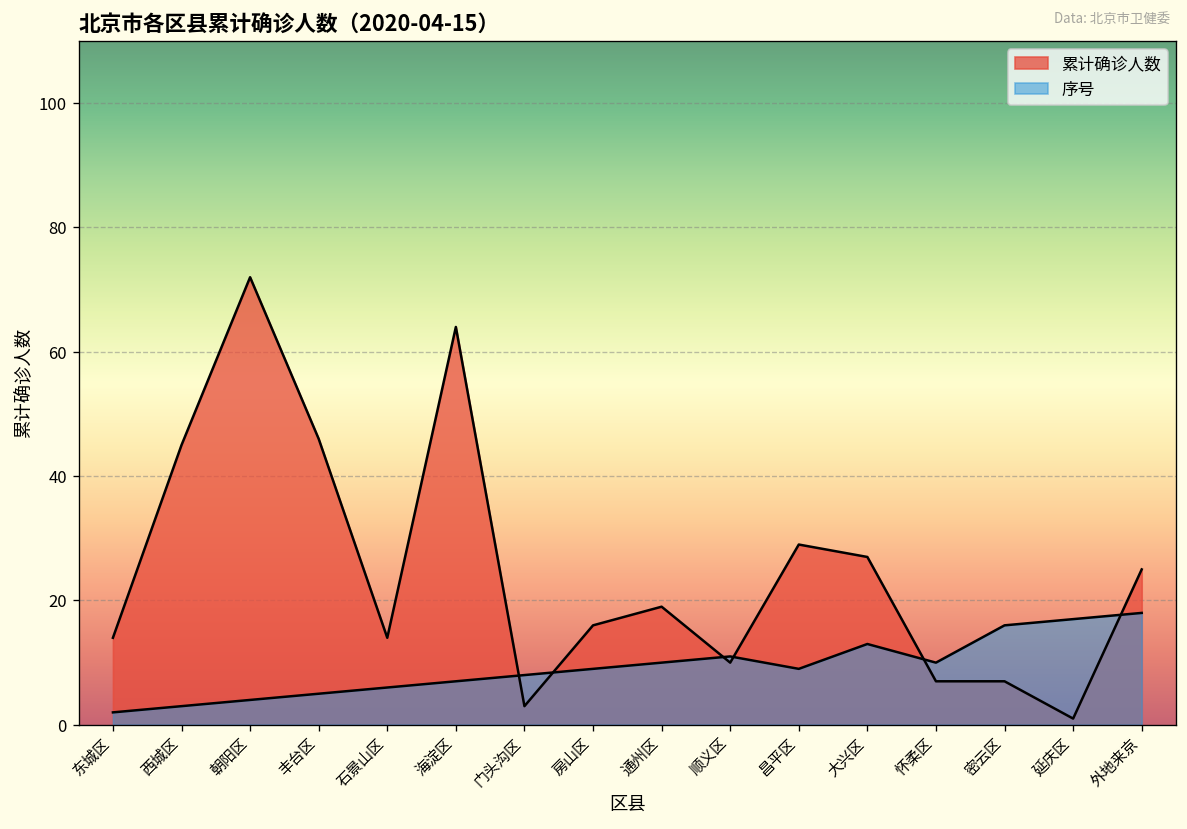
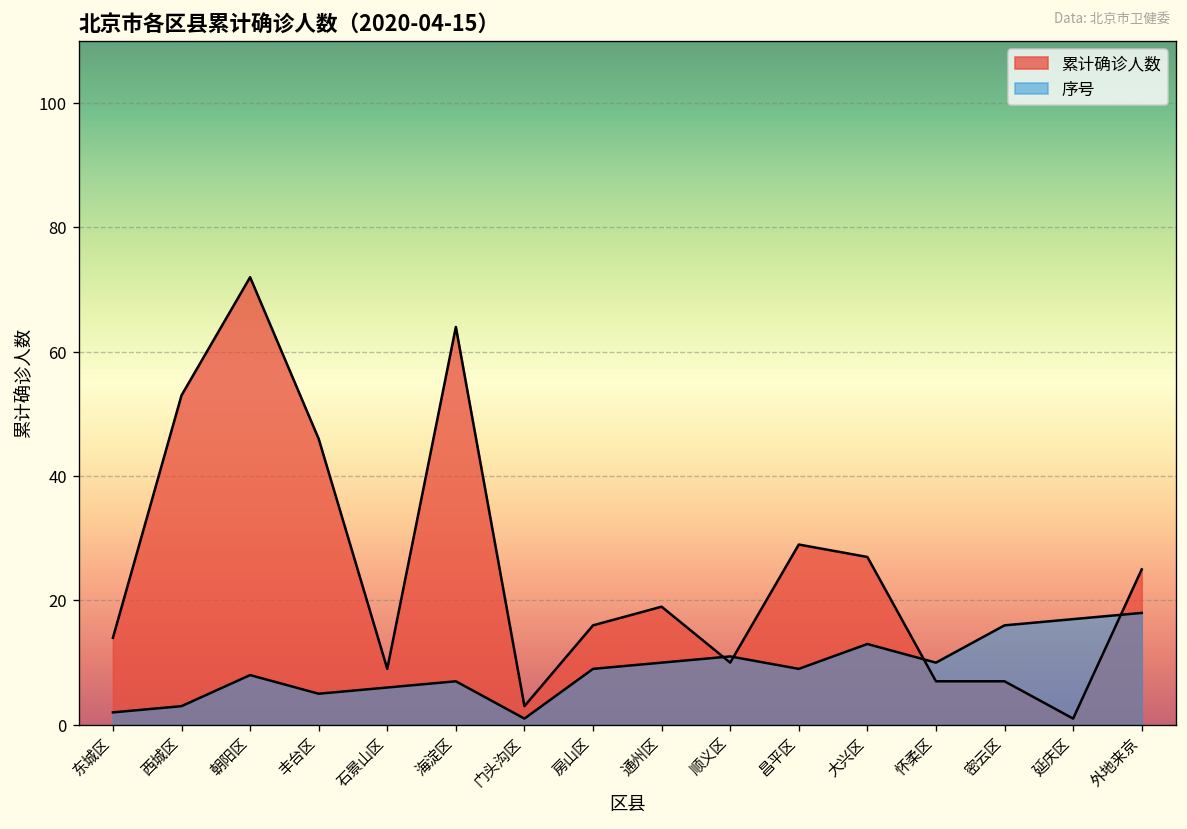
累计确诊人数, 西城区: 45 -> 53
序号, 朝阳区: 4 -> 8
累计确诊人数, 石景山区: 14 -> 9
序号, 门头沟区: 8 -> 1
